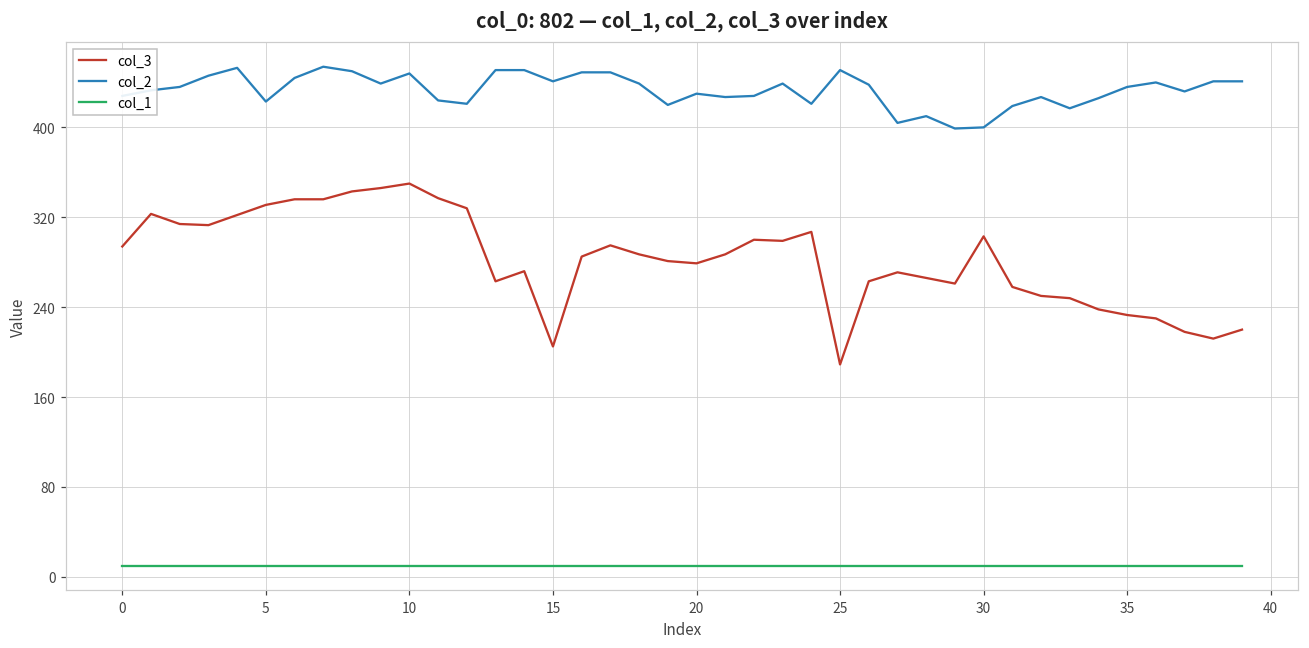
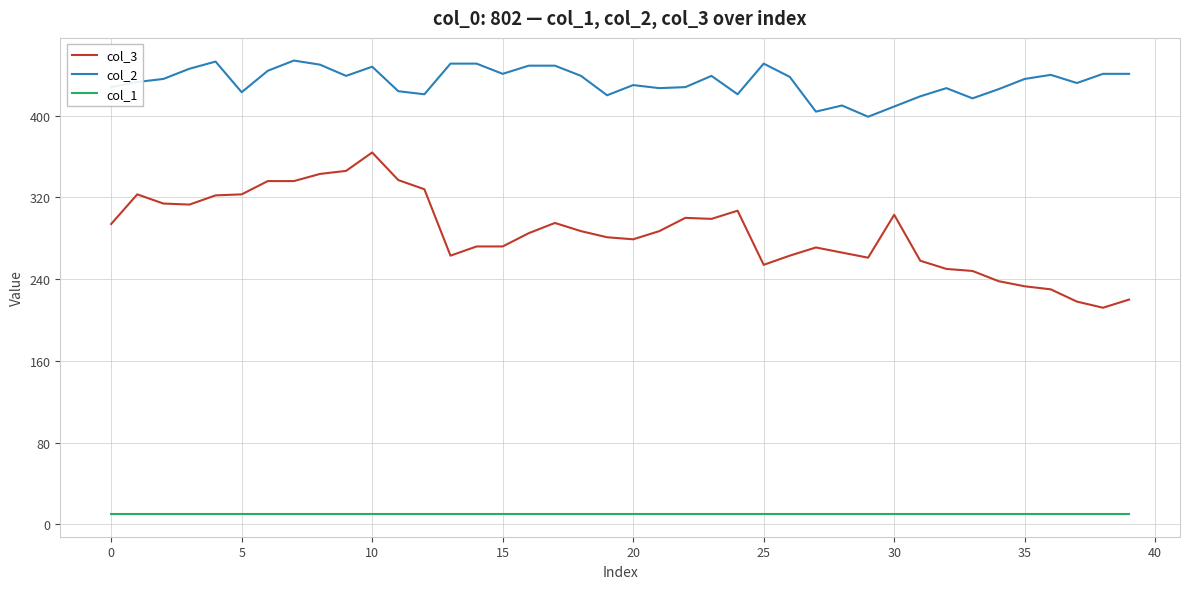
col_3, 5: 331 -> 323
col_3, 10: 350 -> 364
col_3, 15: 205 -> 272
col_3, 25: 189 -> 254
col_2, 30: 400 -> 409
